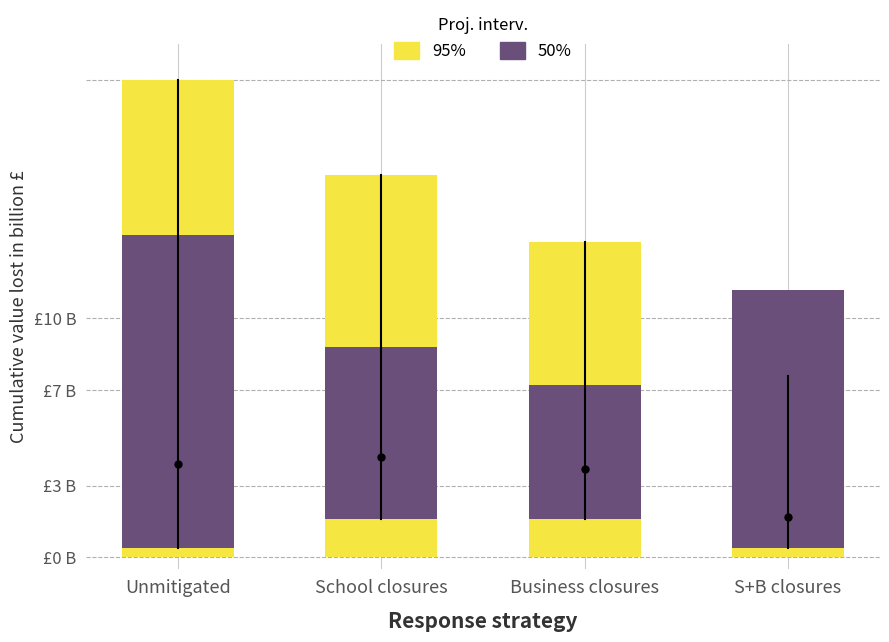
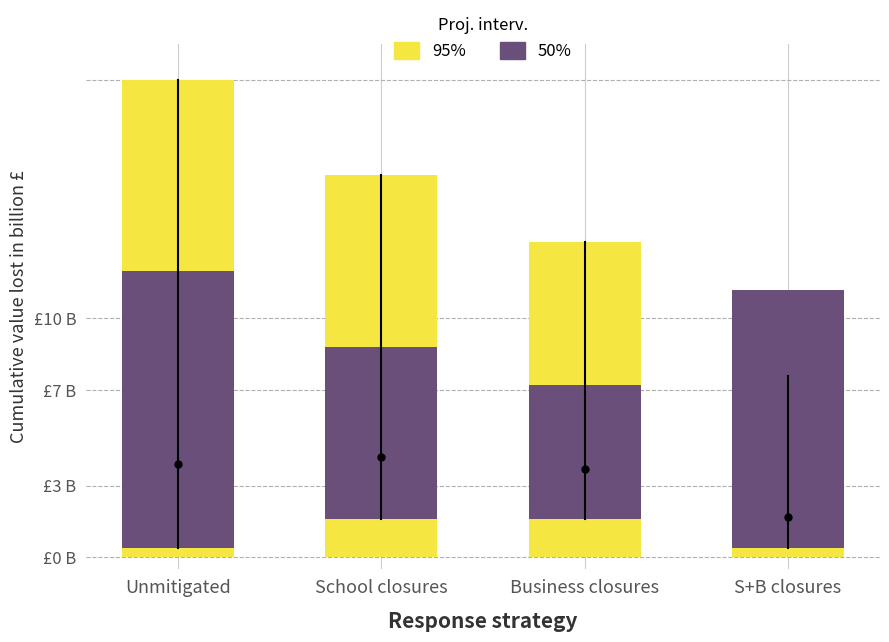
50%, Unmitigated: £13500000000 -> £12000000000
